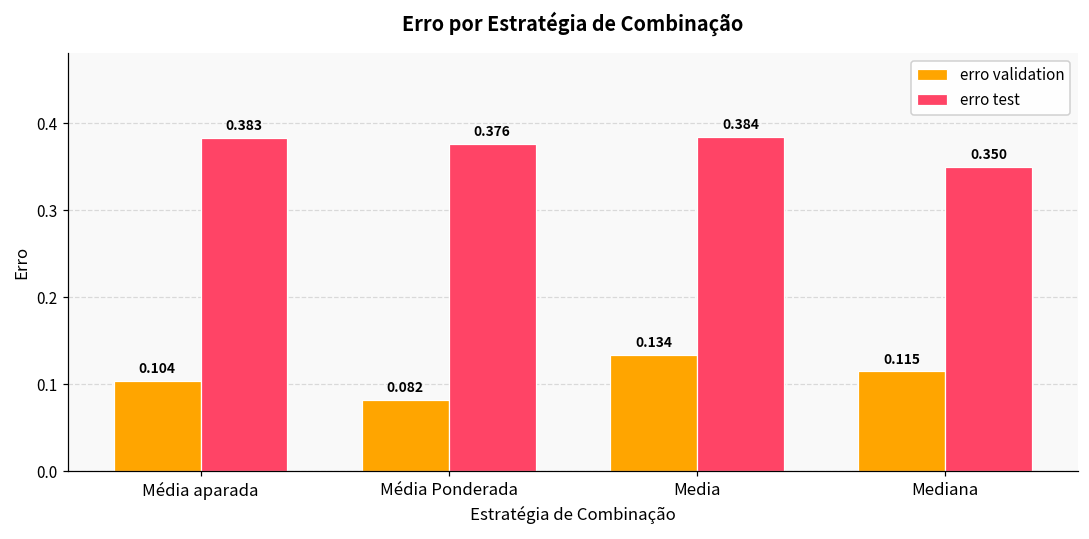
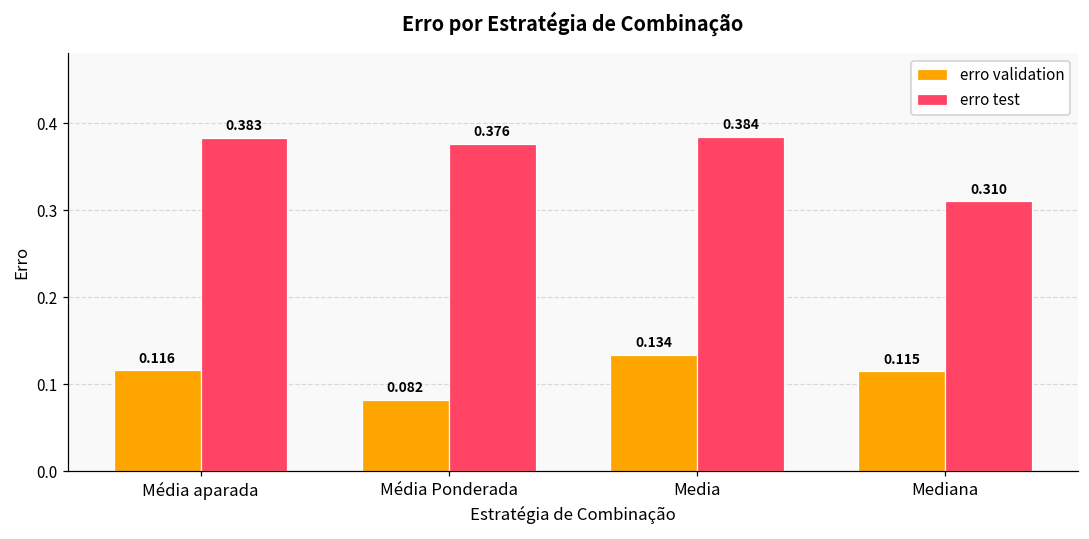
erro validation, Média aparada: 0.104 -> 0.116
erro test, Mediana: 0.350 -> 0.310
